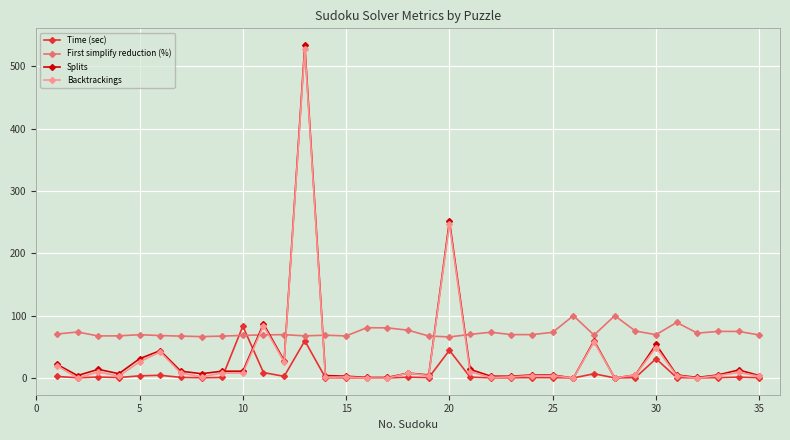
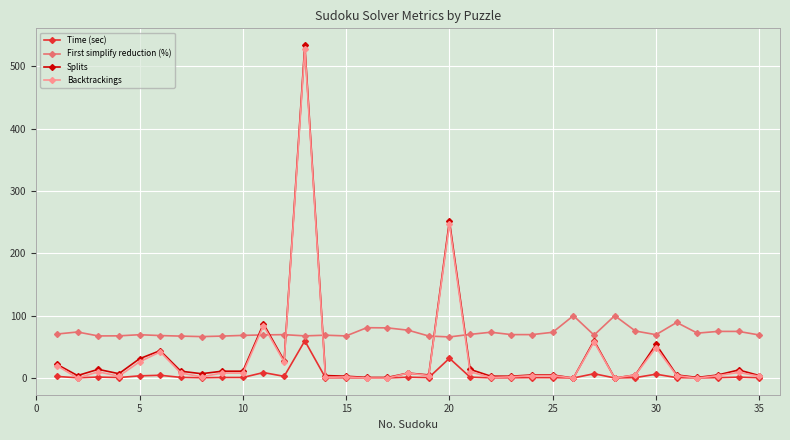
Time (sec), 10: 80 -> 0
Time (sec), 20: 40 -> 30
Time (sec), 30: 30 -> 10
